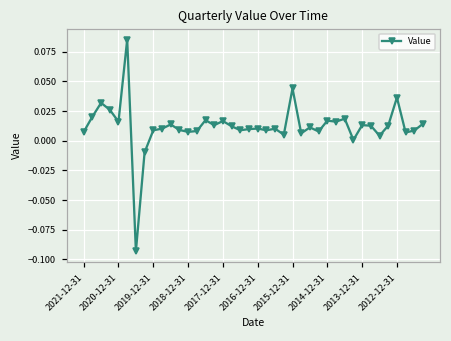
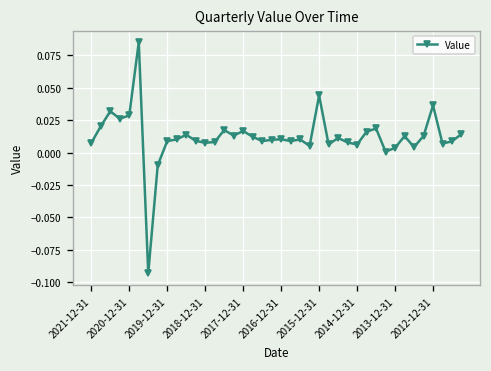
2020-12-31: 0.016 -> 0.029
2014-12-31: 0.017 -> 0.006
2013-12-31: 0.013 -> 0.004
